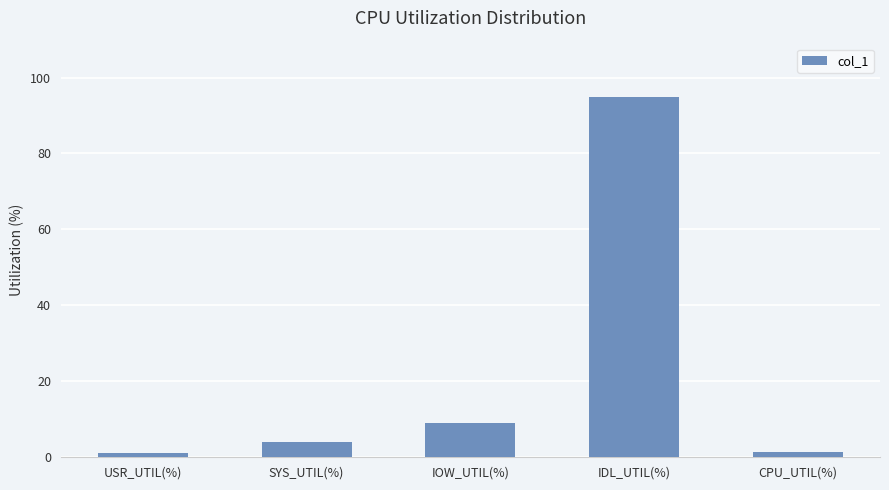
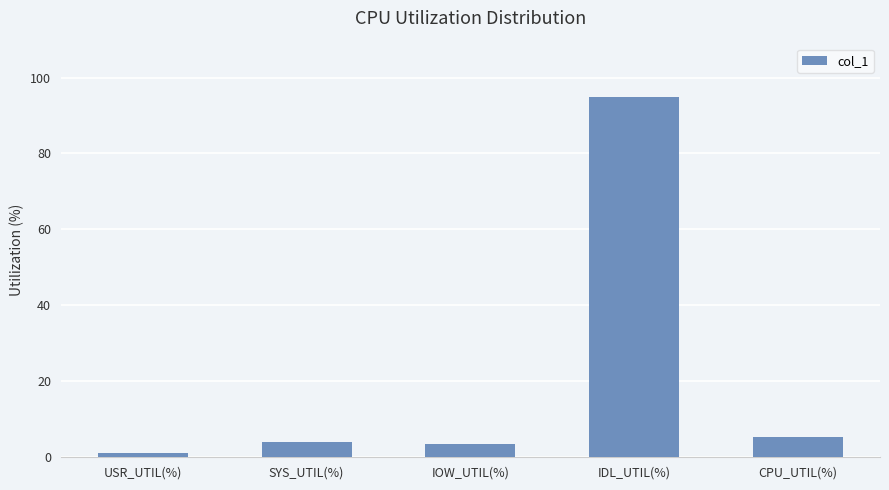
IOW_UTIL(%): 9 -> 3
CPU_UTIL(%): 1 -> 5
